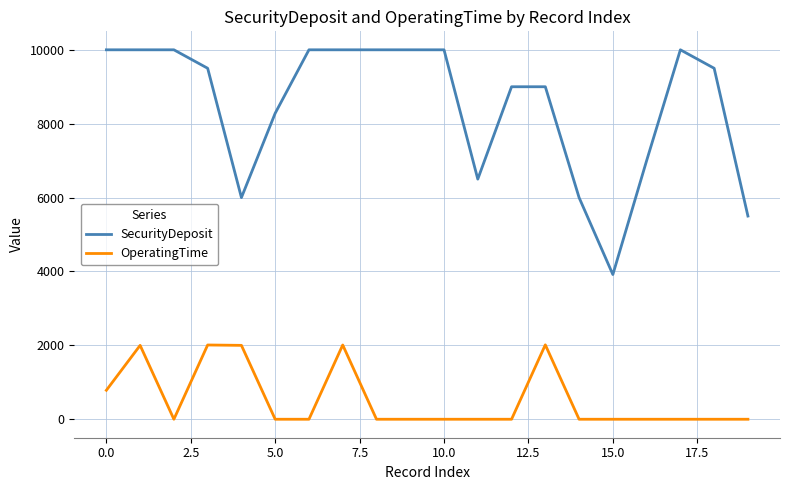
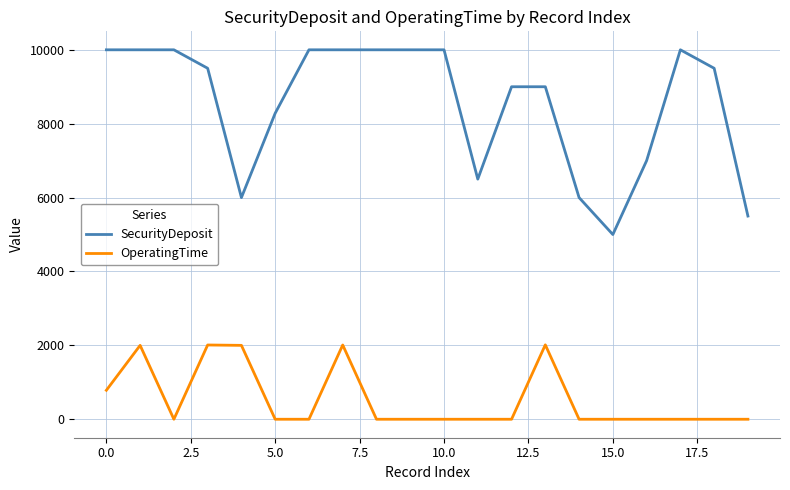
SecurityDeposit, 15.0: 3900 -> 5000
